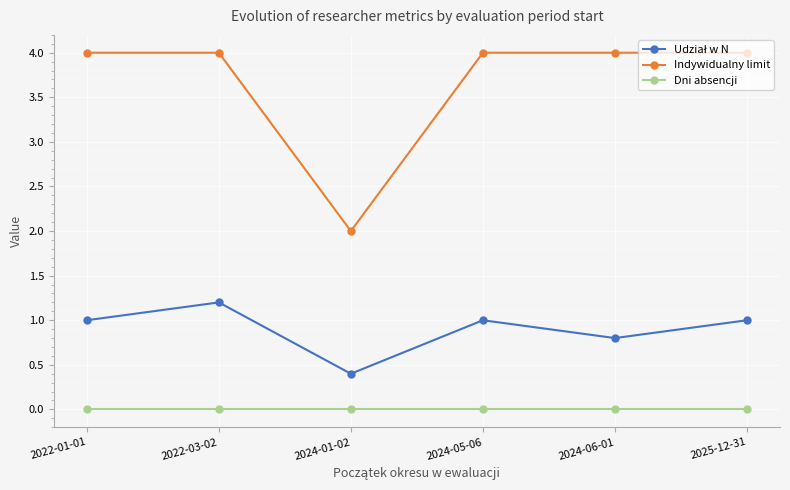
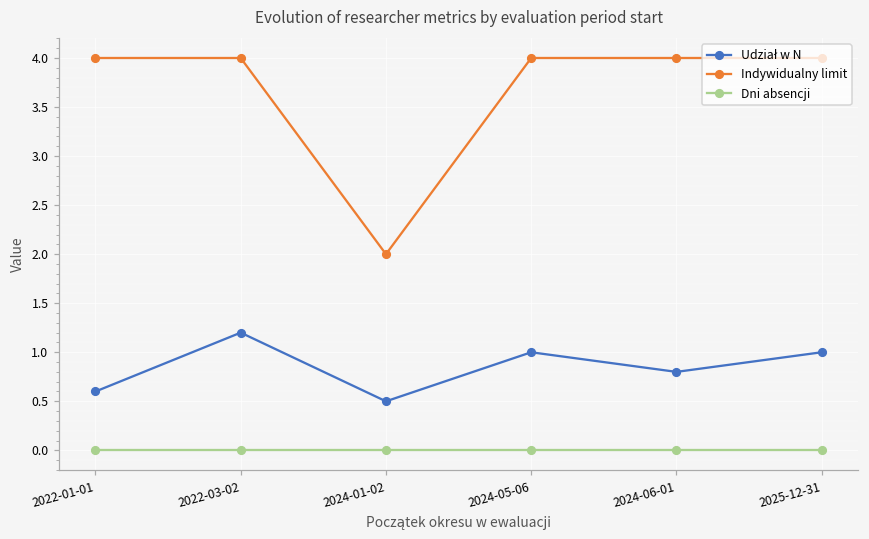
Udział w N, 2022-01-01: 1.0 -> 0.6
Udział w N, 2024-01-02: 0.4 -> 0.5
